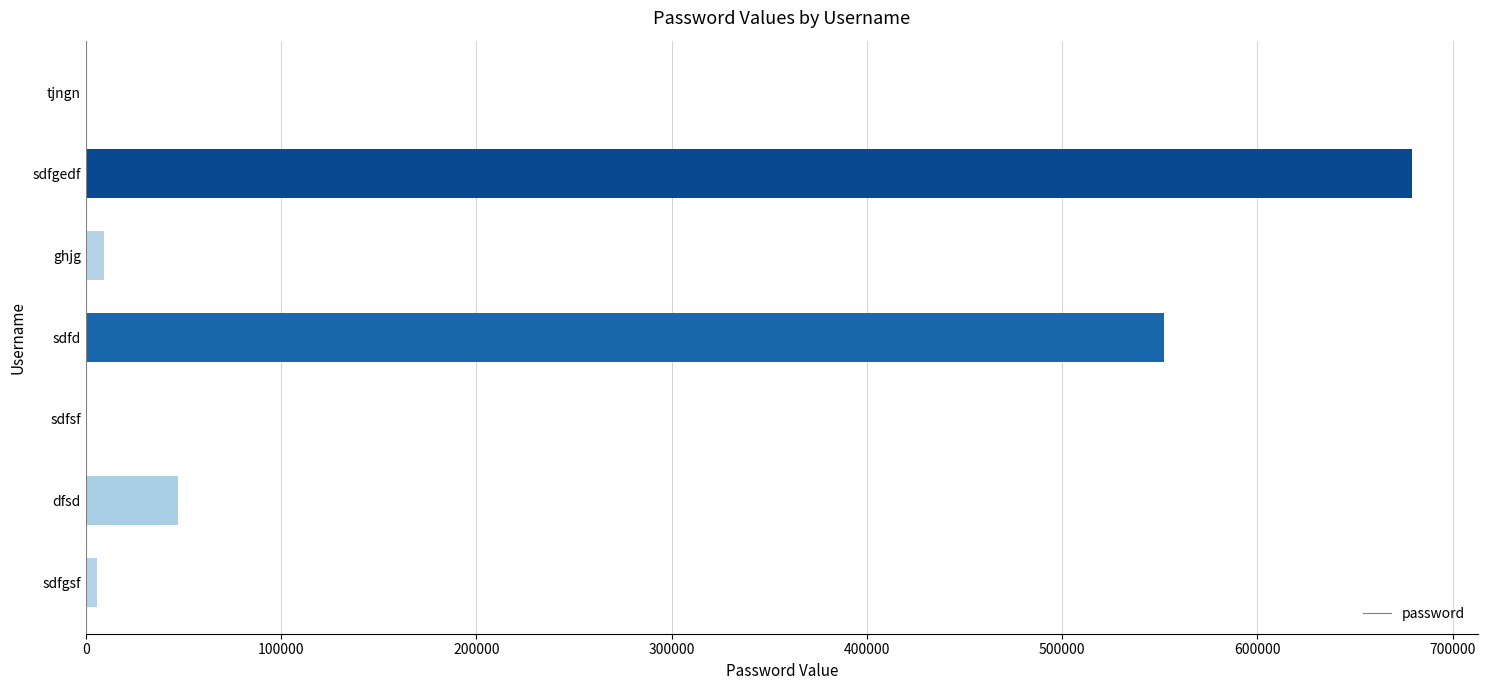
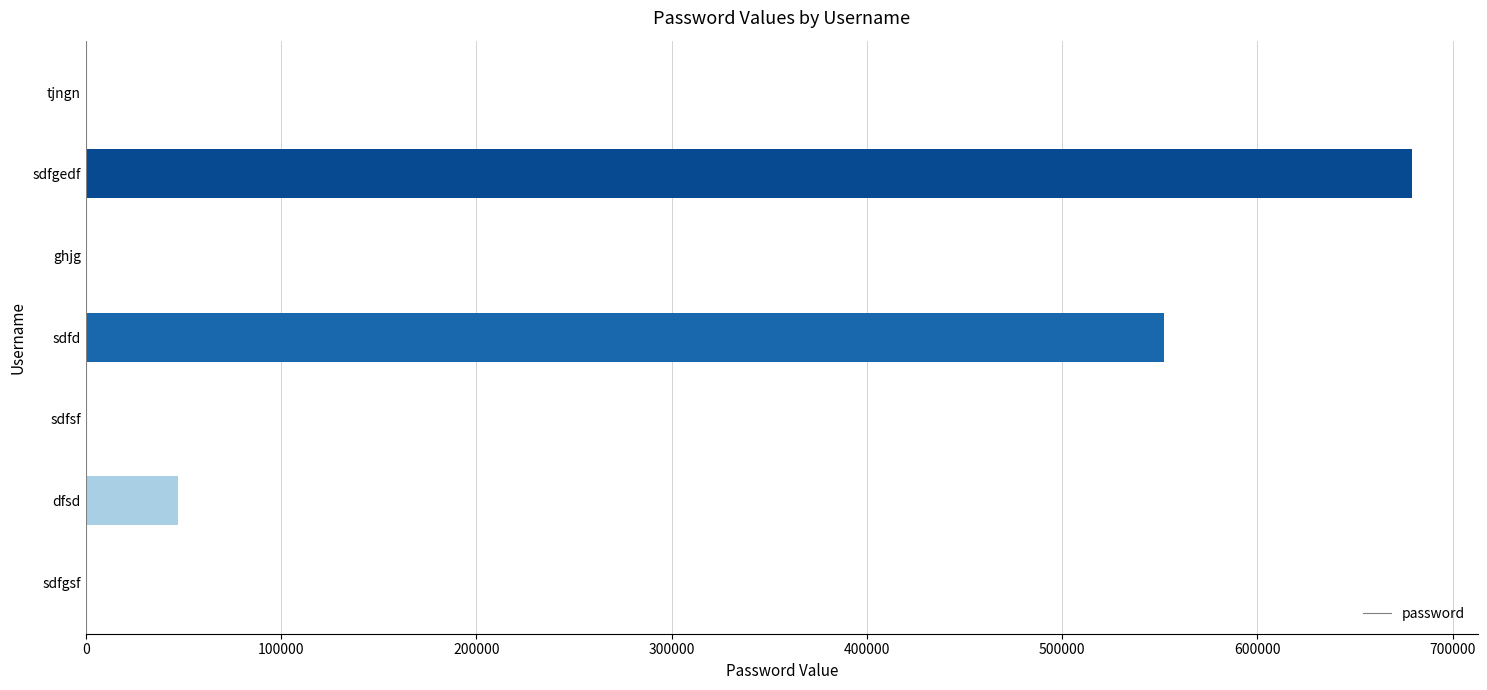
ghjg: 9000 -> 1000
sdfgsf: 6000 -> 0
